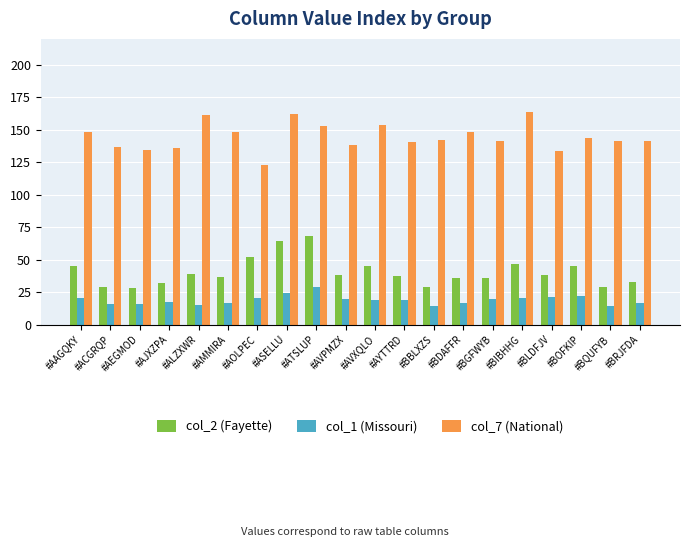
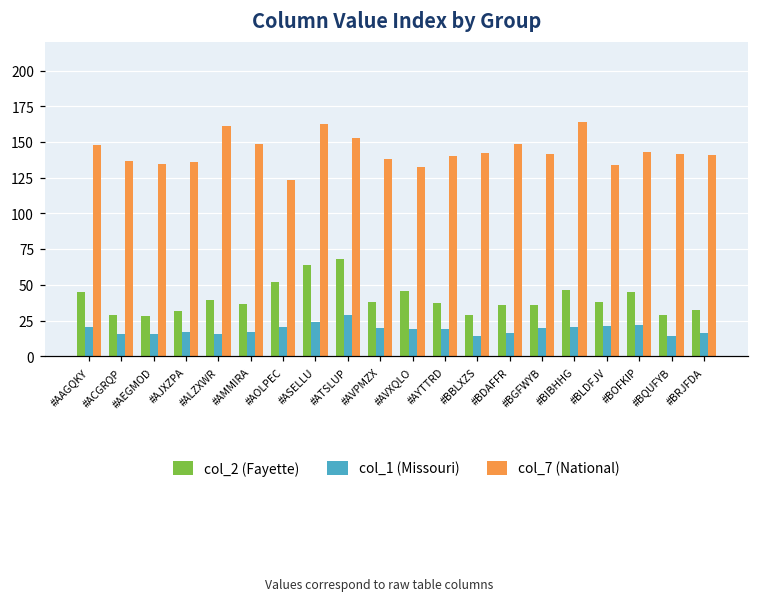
col_7 (National), #AVXQLO: 154 -> 132
